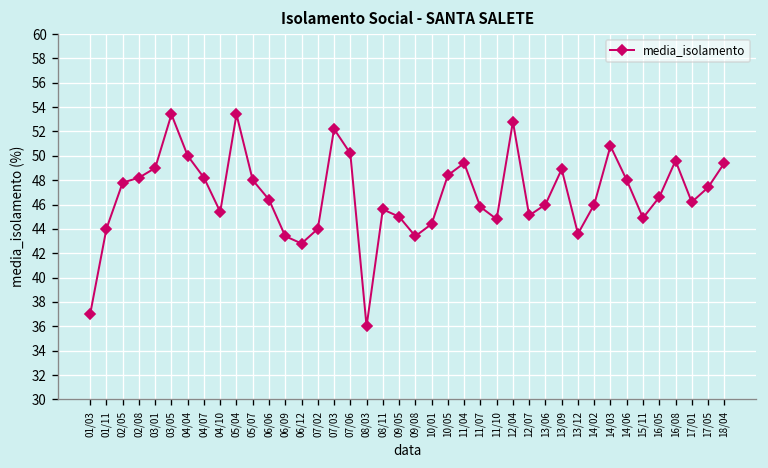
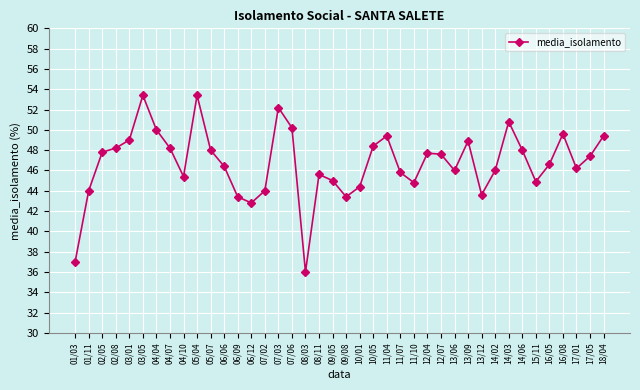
12/04: 52.8 -> 47.7
12/07: 45.1 -> 47.6
